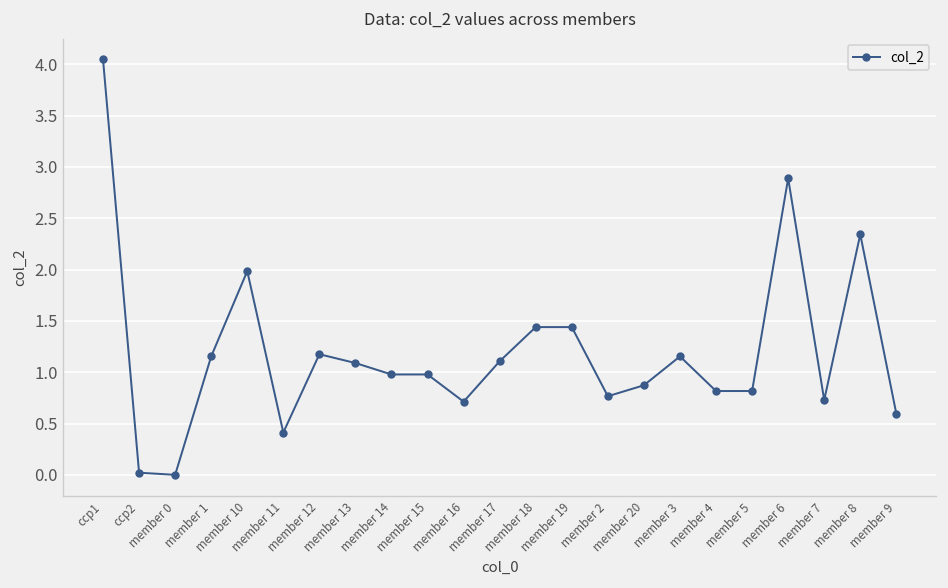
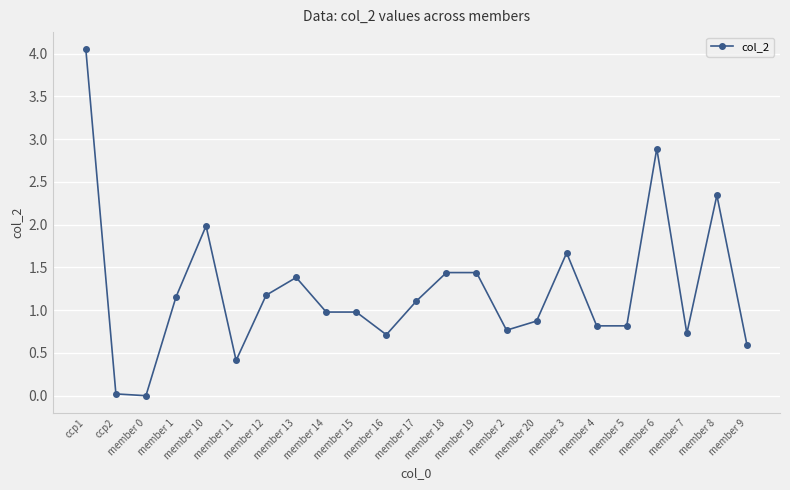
member 13: 1.1 -> 1.4
member 3: 1.2 -> 1.7
